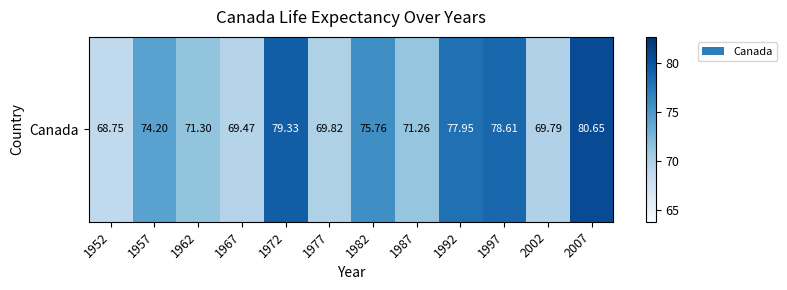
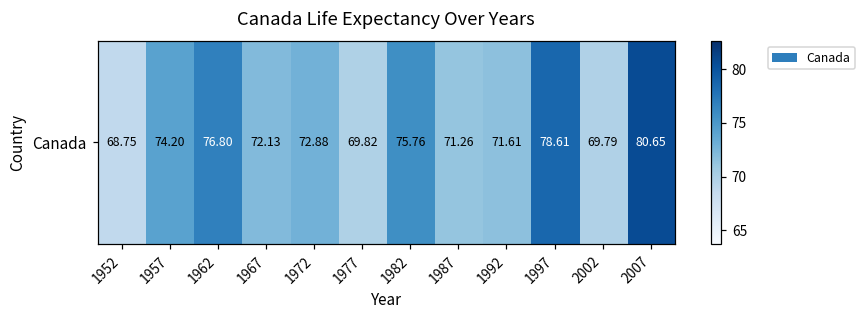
Canada, 1962: 71.30 -> 76.80
Canada, 1967: 69.47 -> 72.13
Canada, 1972: 79.33 -> 72.88
Canada, 1992: 77.95 -> 71.61
